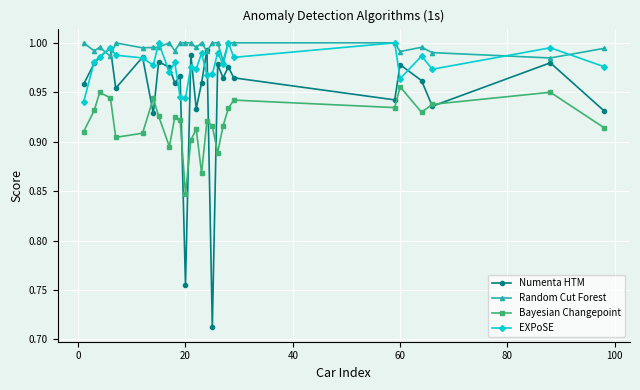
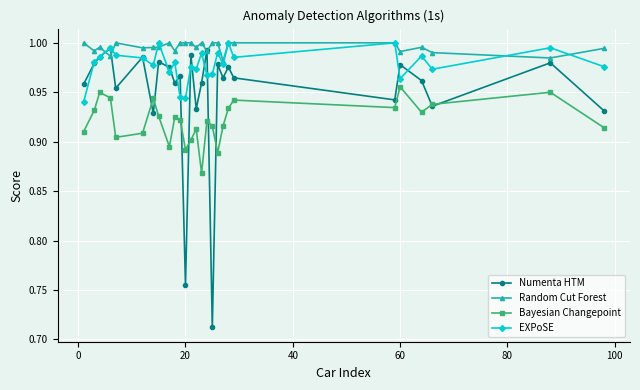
Bayesian Changepoint, 20: 0.85 -> 0.89
